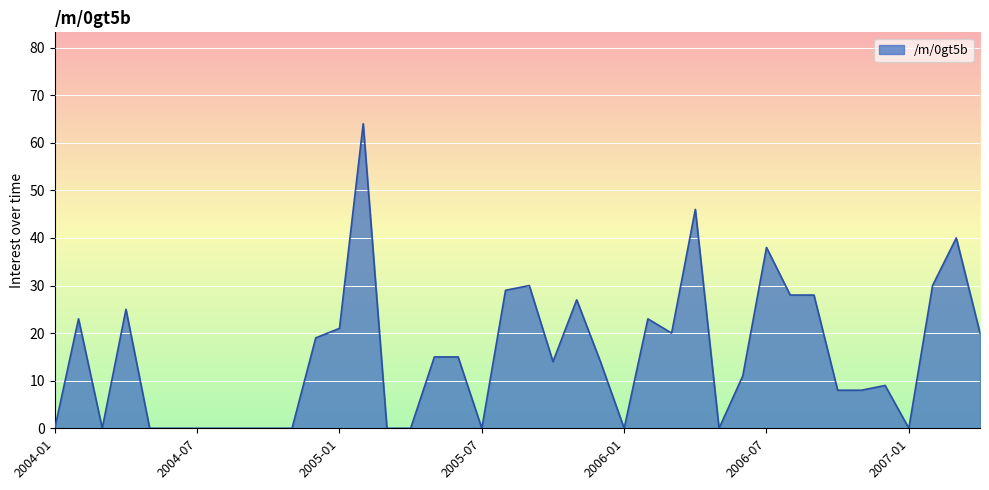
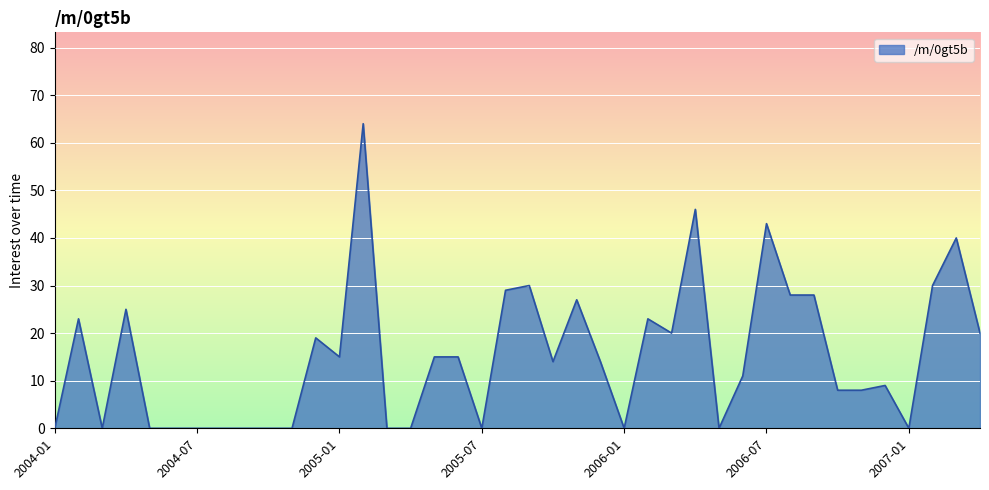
2005-01: 21 -> 15
2006-07: 38 -> 43
